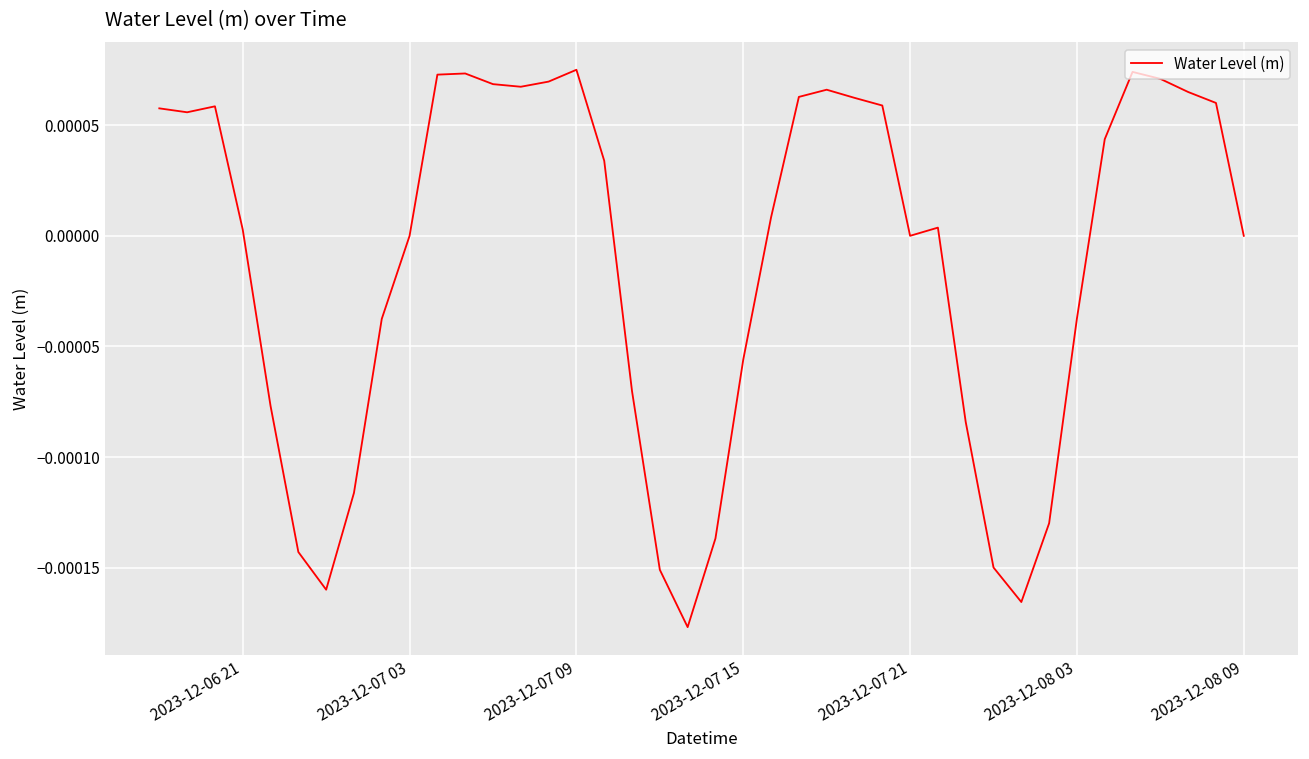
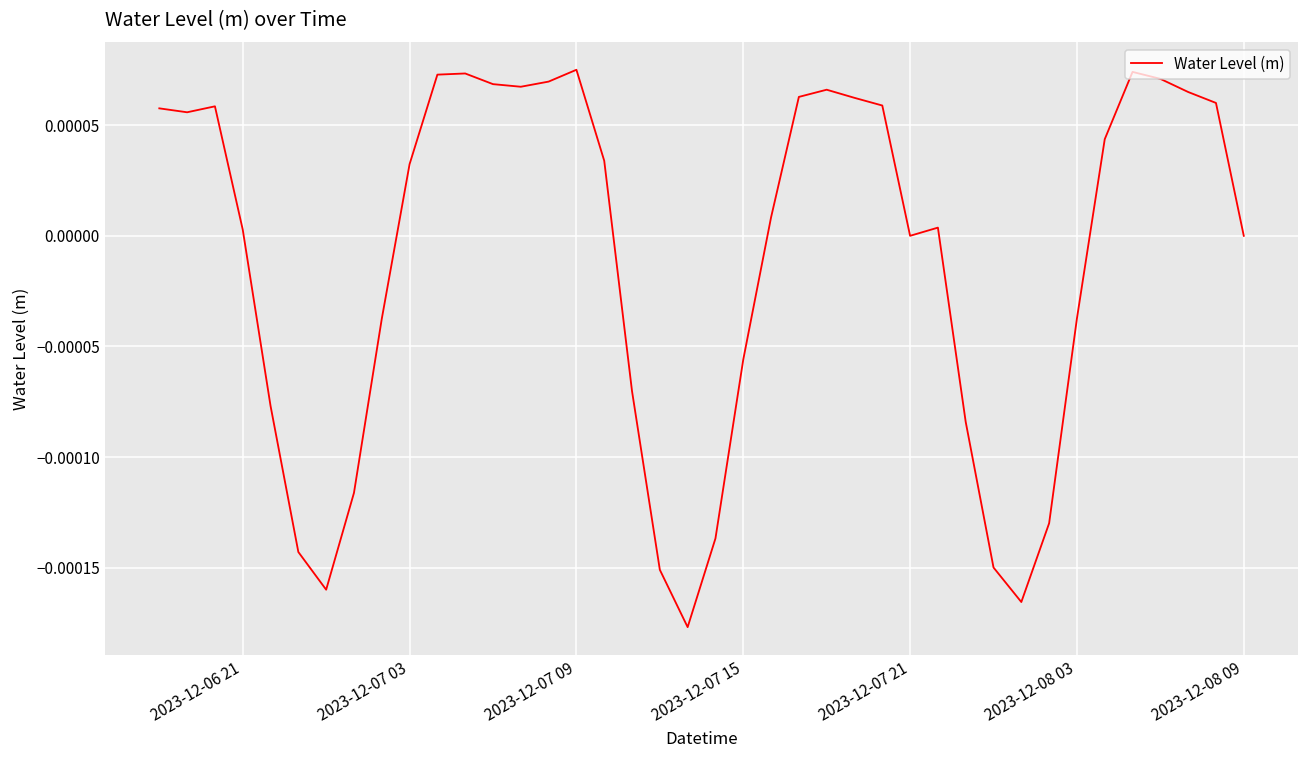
2023-12-07 03: 0.00000 -> 0.00003
